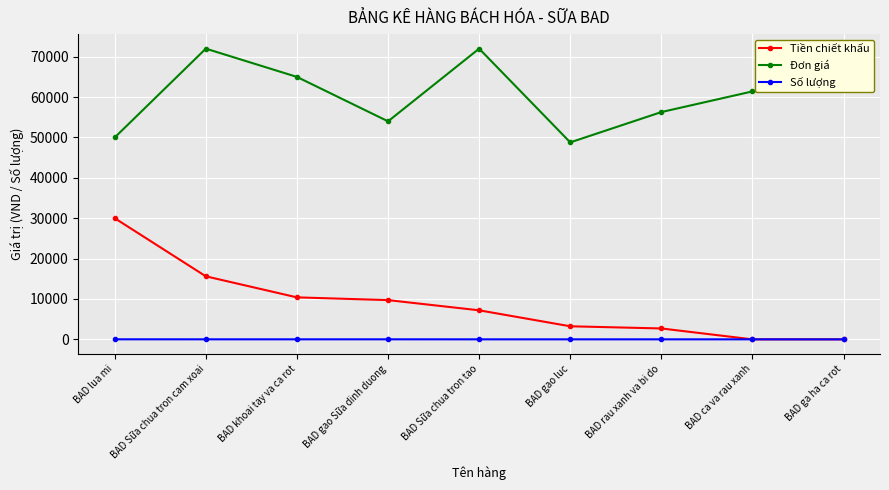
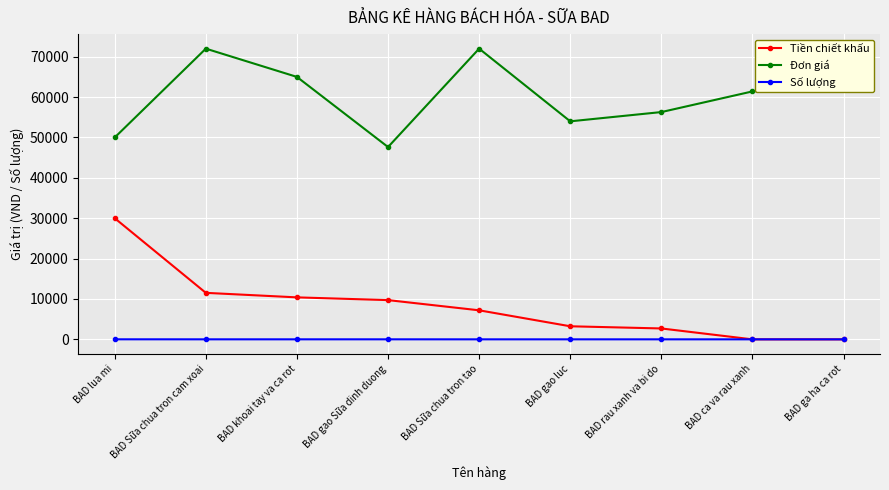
Tiền chiết khấu, BAD Sữa chua tron cam xoai: 16000 -> 12000
Đơn giá, BAD gao Sữa dinh duong: 54000 -> 48000
Đơn giá, BAD gao luc: 49000 -> 54000
